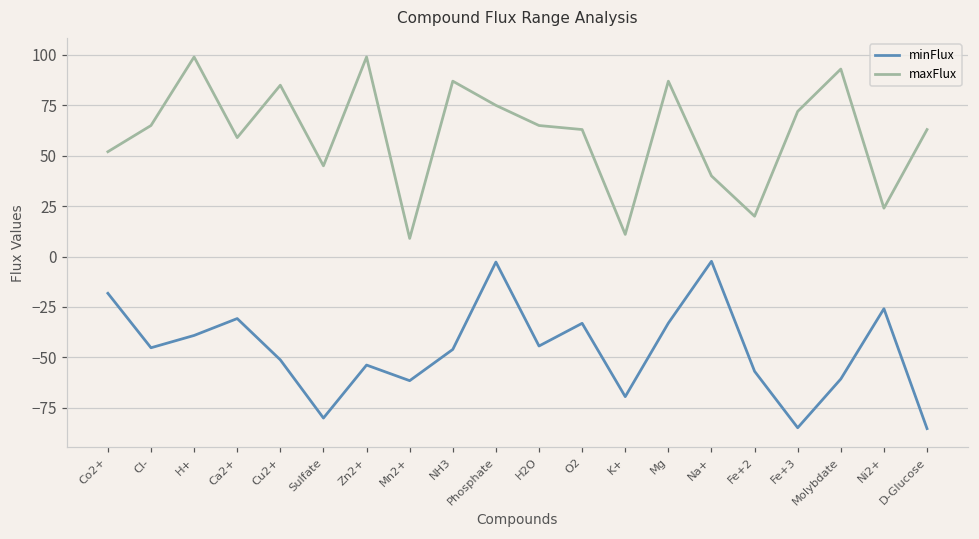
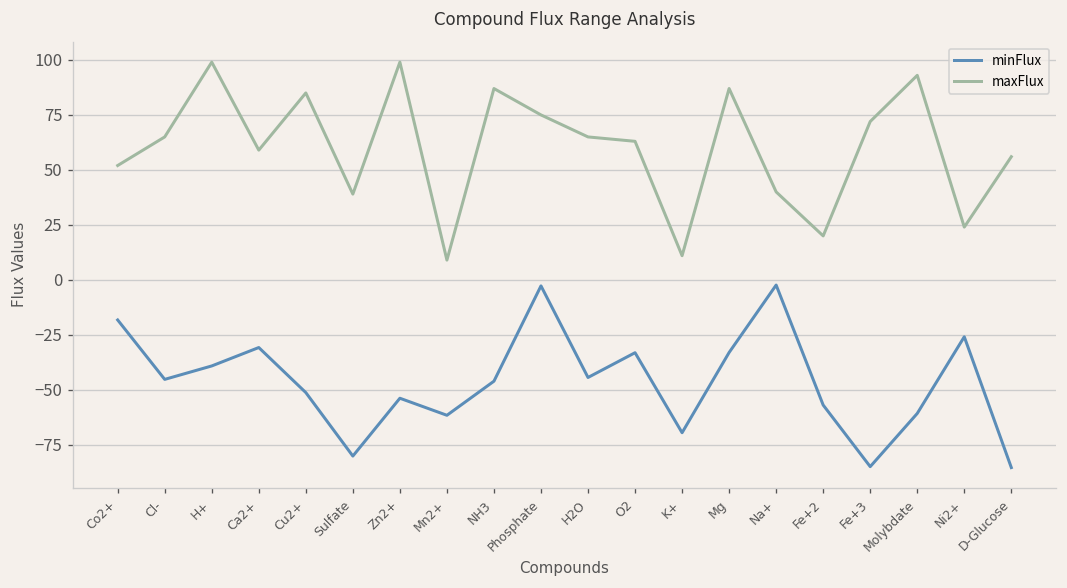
maxFlux, Sulfate: 45 -> 39
maxFlux, D-Glucose: 63 -> 56
